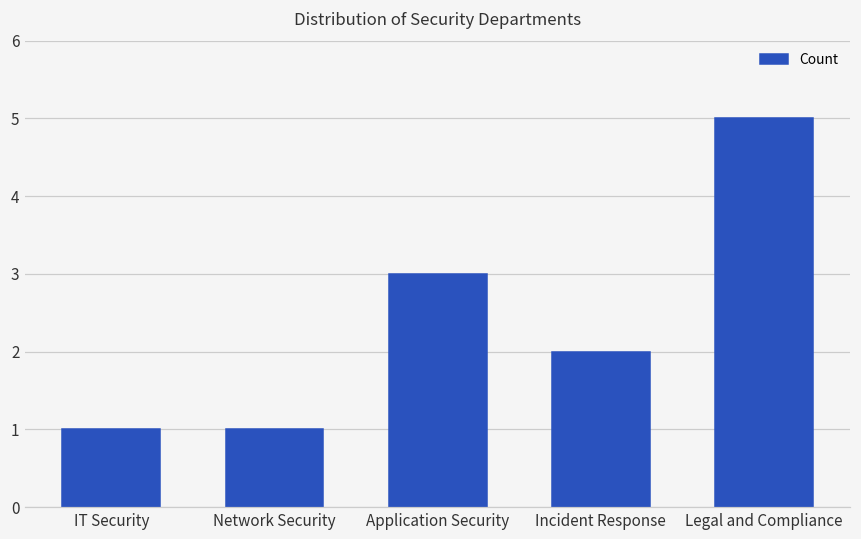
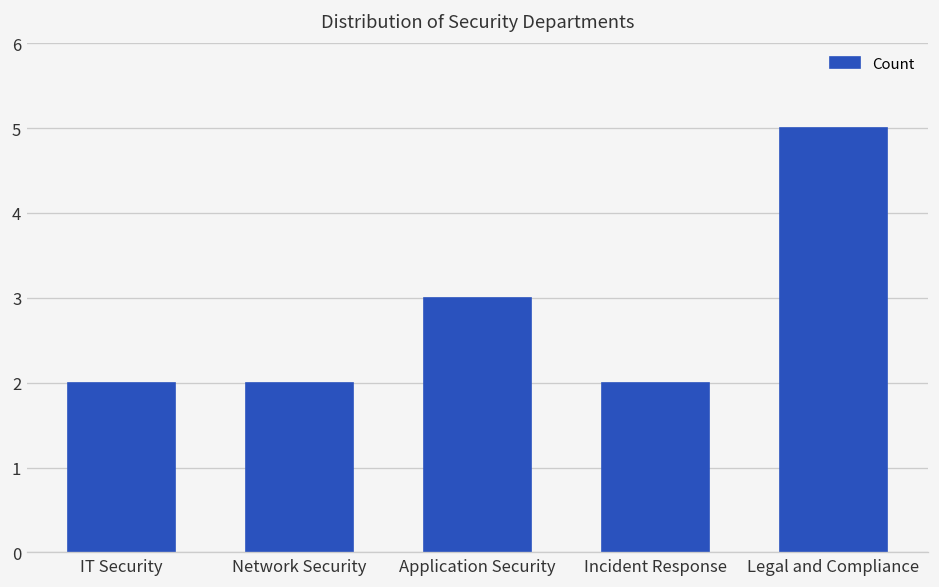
IT Security: 1 -> 2
Network Security: 1 -> 2
